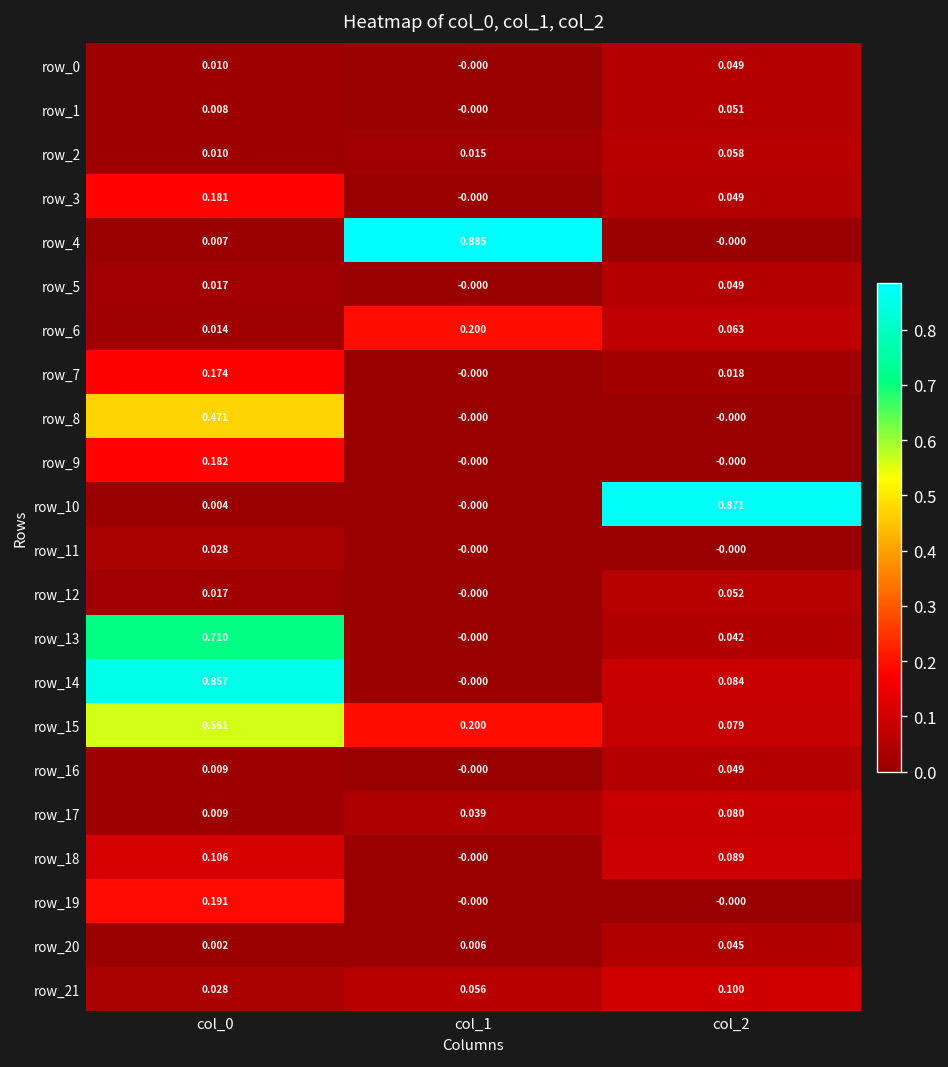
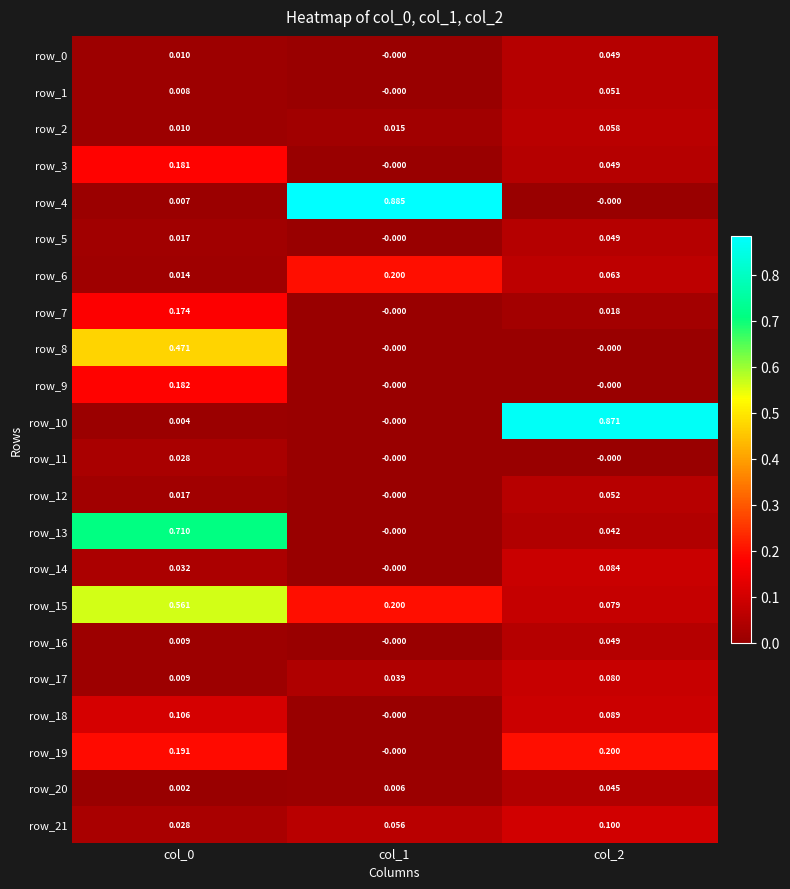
row_14, col_0: 0.857 -> 0.032
row_19, col_2: -0.000 -> 0.200
